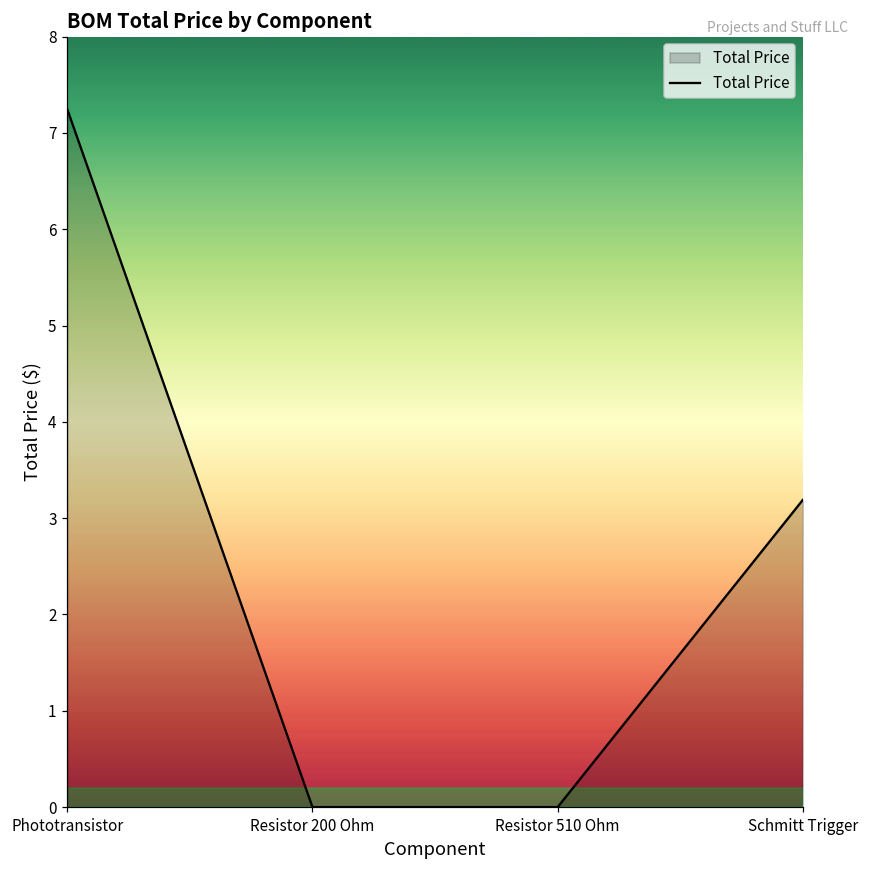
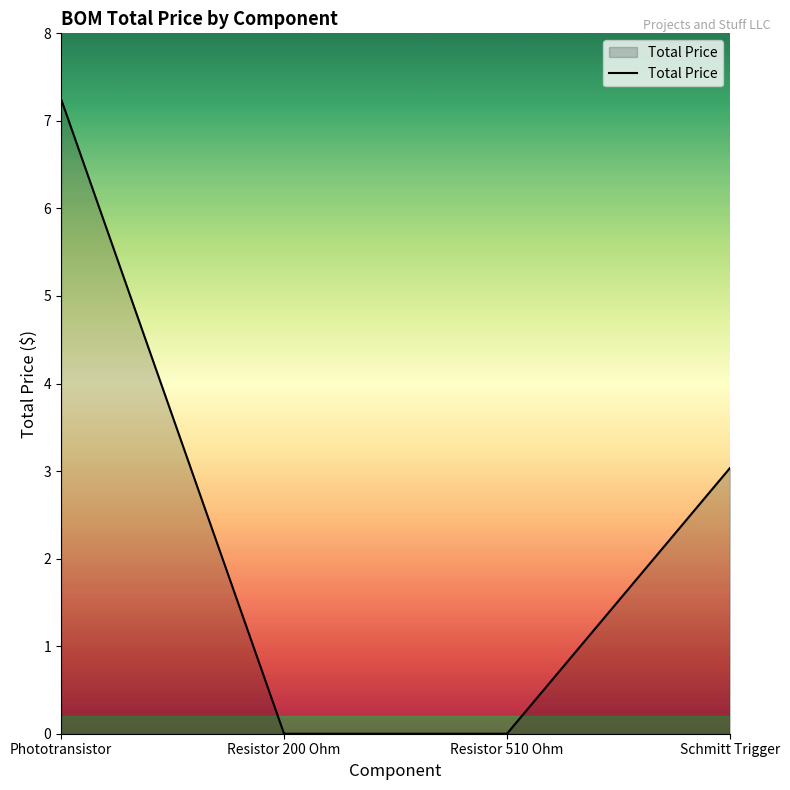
Schmitt Trigger: 3.2 -> 3.0
